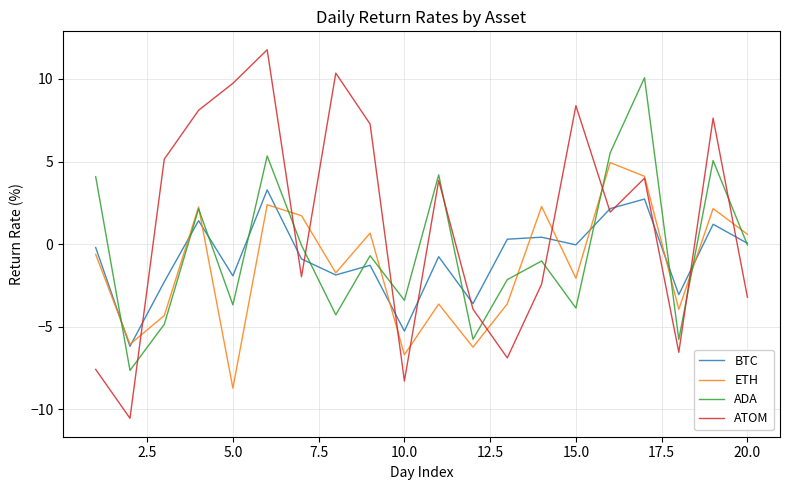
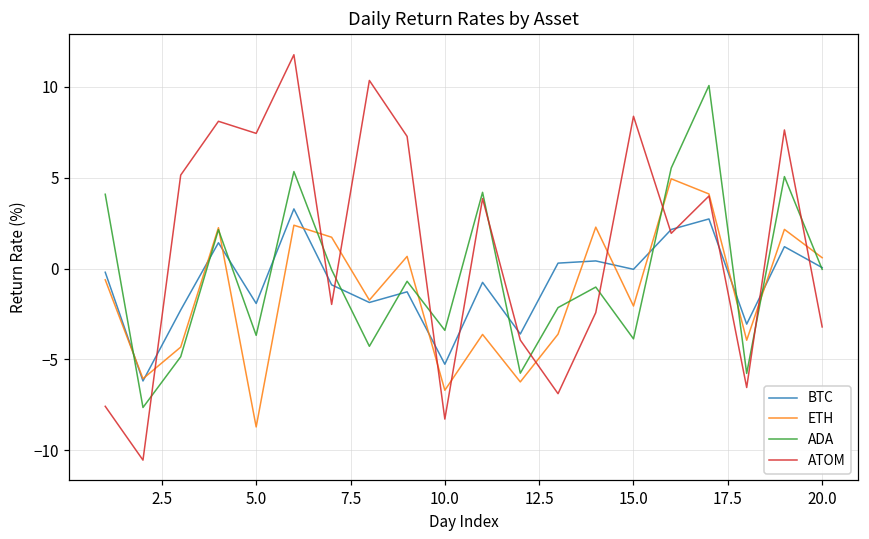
ATOM, 5.0: 9.7 -> 7.4
